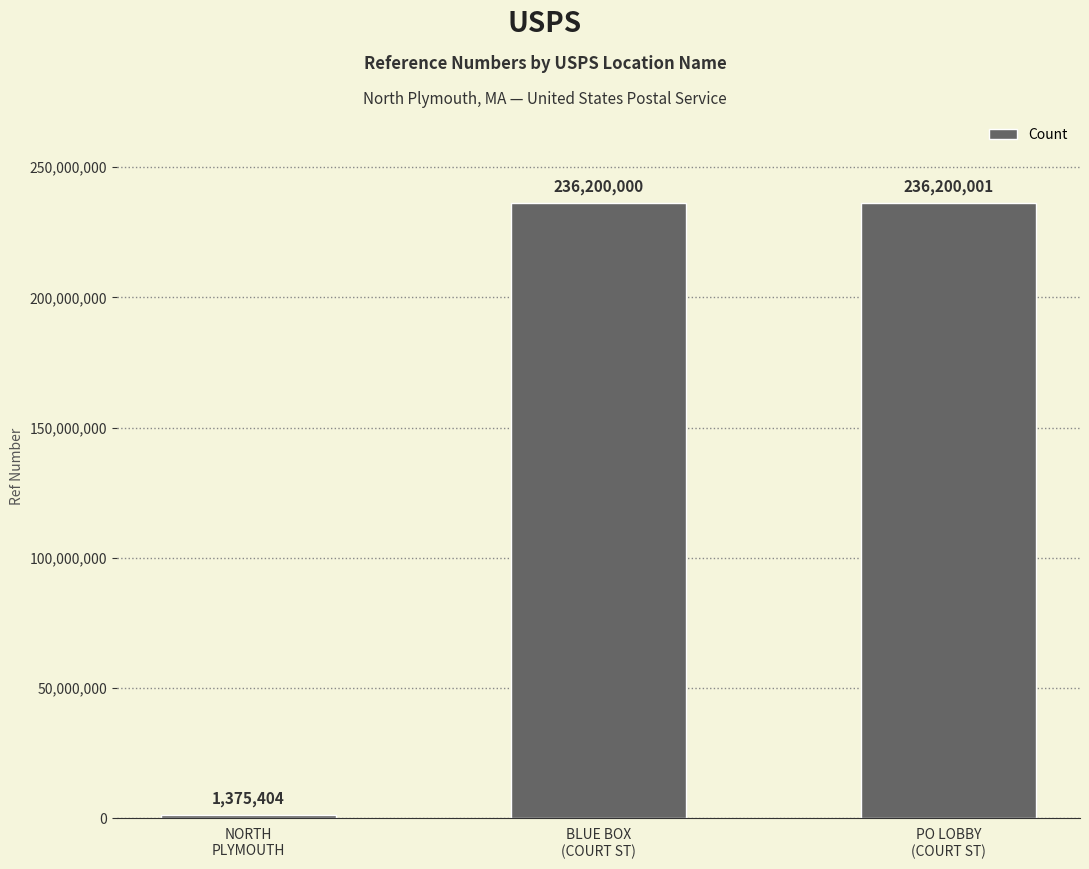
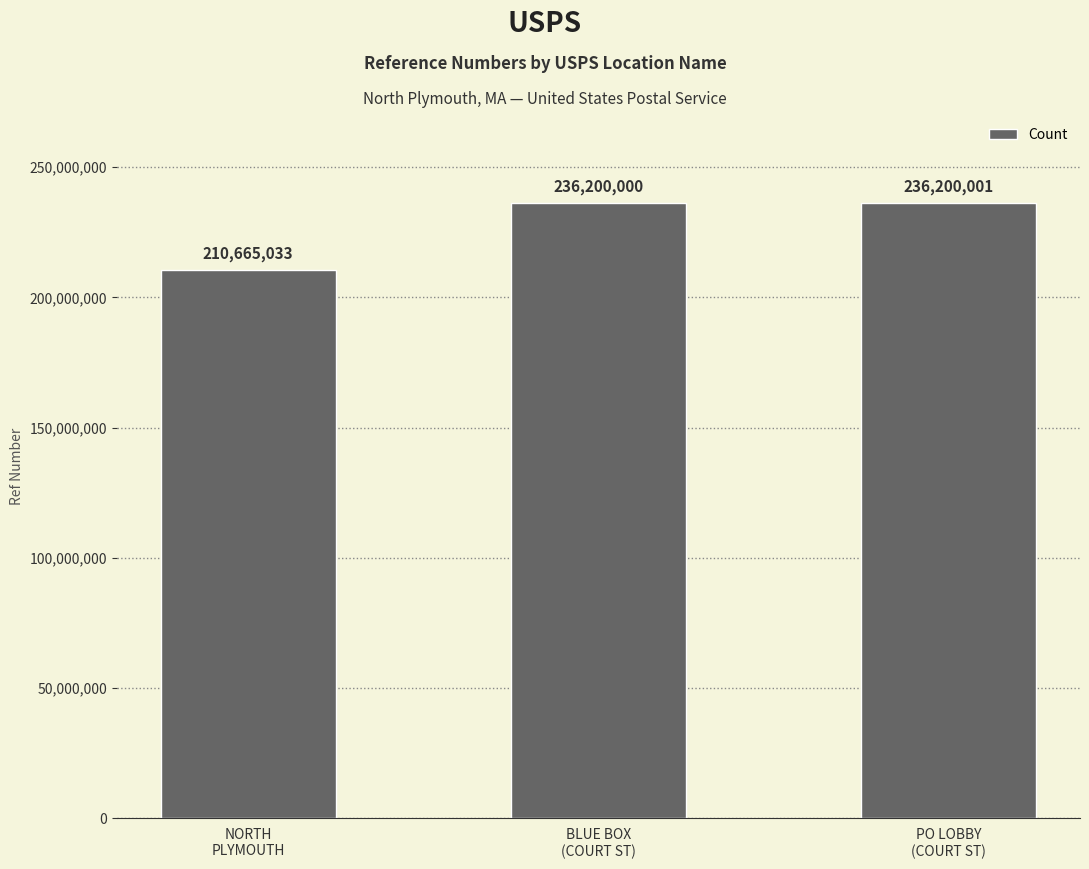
NORTH PLYMOUTH: 1,375,404 -> 210,665,033
